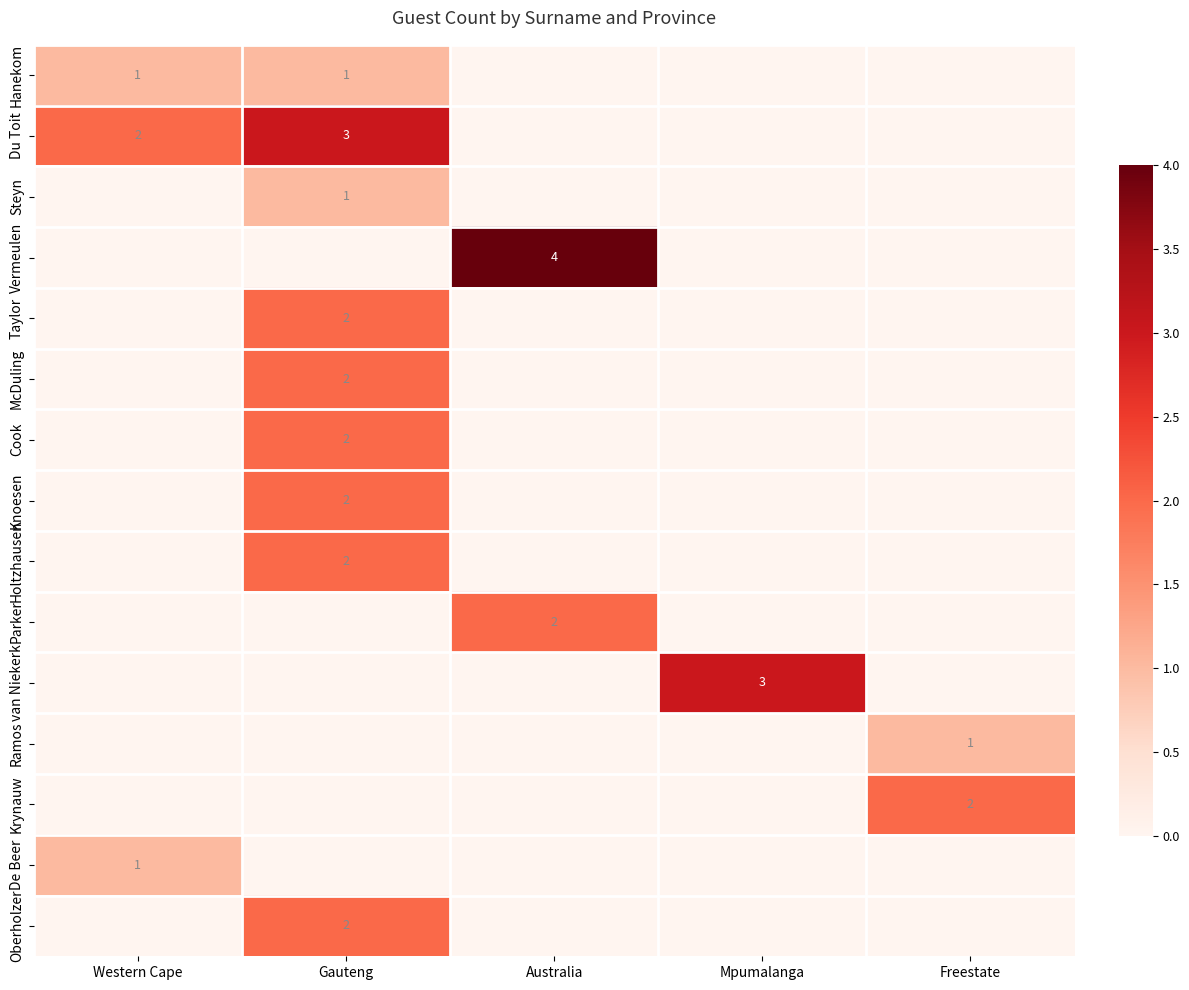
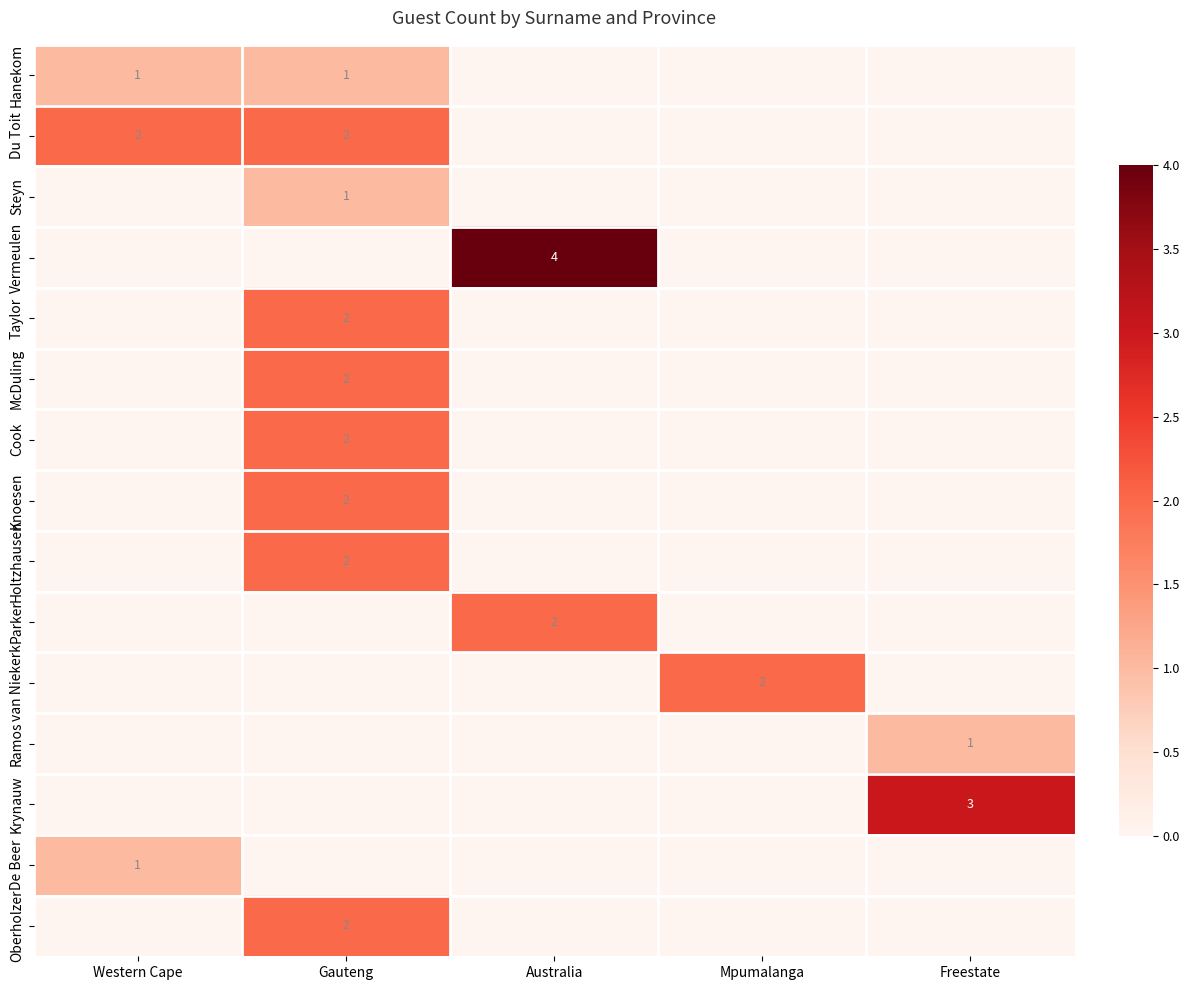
Du Toit, Gauteng: 3 -> 2
van Niekerk, Mpumalanga: 3 -> 2
Krynauw, Freestate: 2 -> 3
